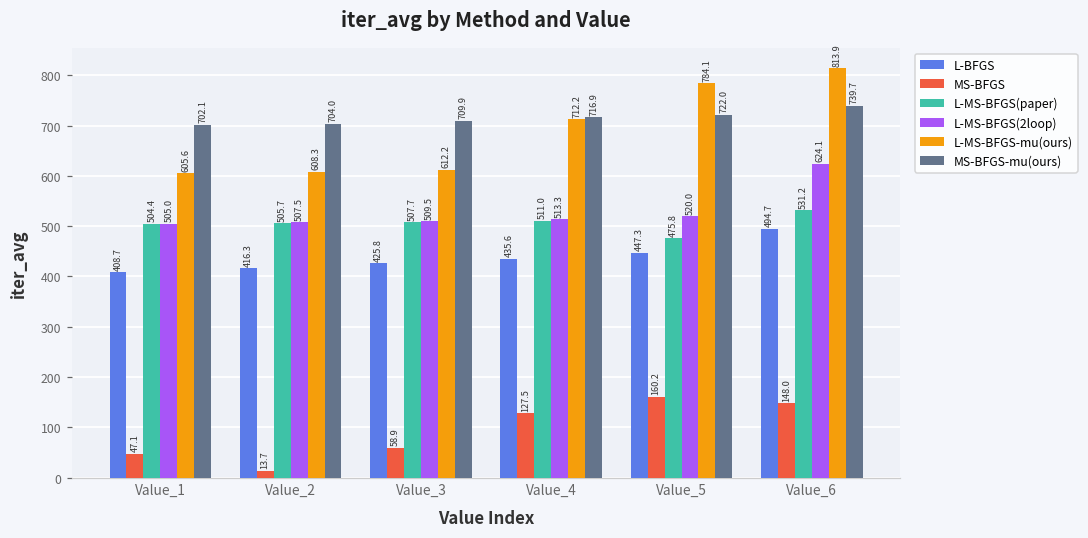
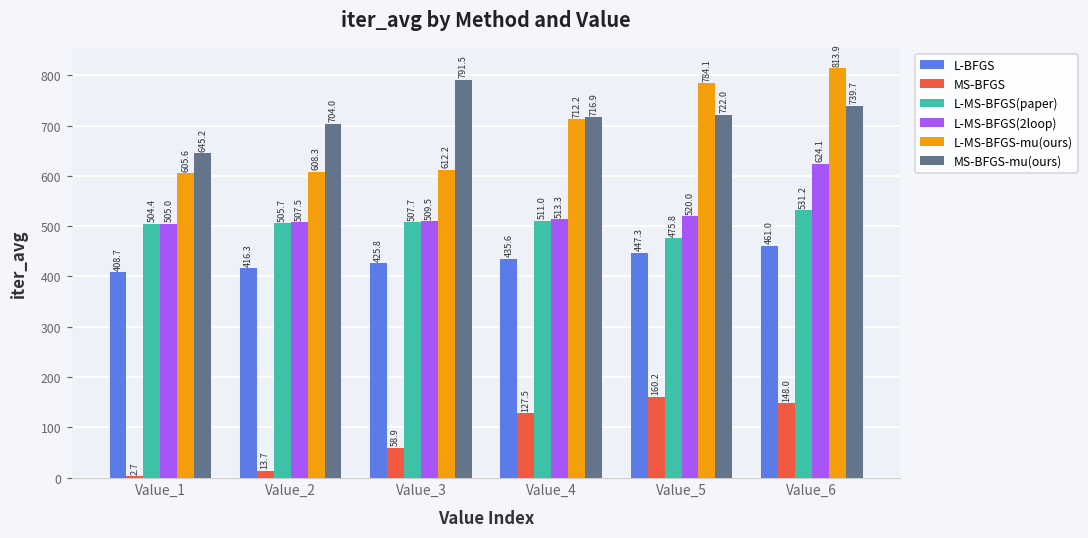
MS-BFGS, Value_1: 47.1 -> 2.7
MS-BFGS-mu(ours), Value_1: 702.1 -> 645.2
MS-BFGS-mu(ours), Value_3: 709.9 -> 791.5
L-BFGS, Value_6: 494.7 -> 461.0
